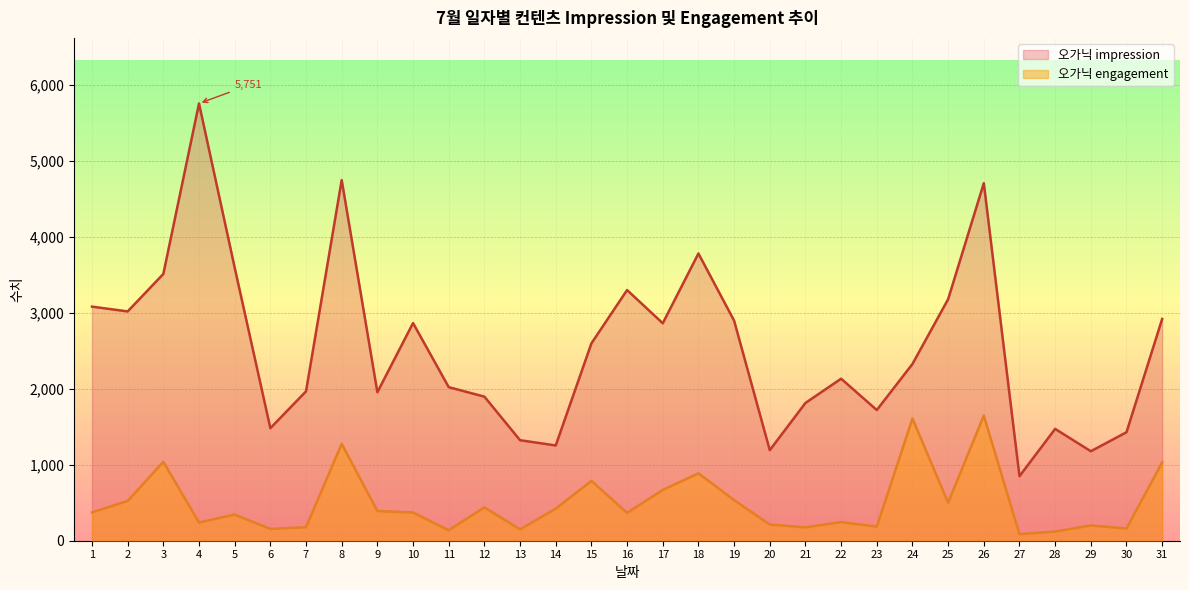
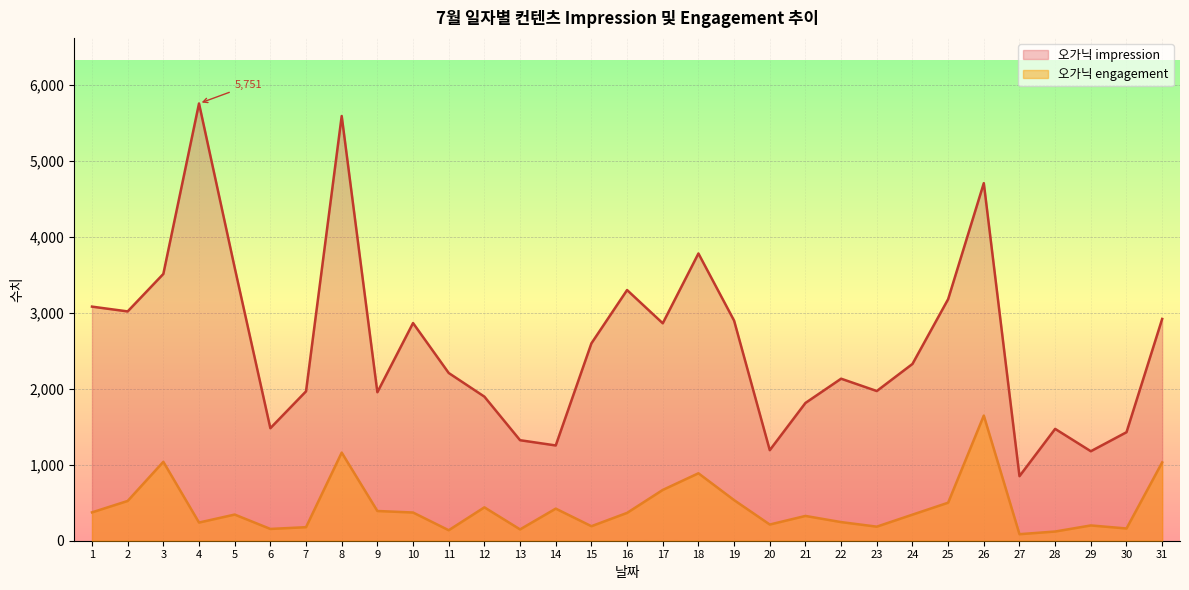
오가닉 impression, 8: 4,700 -> 5,600
오가닉 engagement, 8: 1,300 -> 1,200
오가닉 impression, 11: 2,000 -> 2,200
오가닉 engagement, 15: 800 -> 200
오가닉 engagement, 21: 200 -> 300
오가닉 impression, 23: 1,700 -> 2,000
오가닉 engagement, 24: 1,600 -> 300
